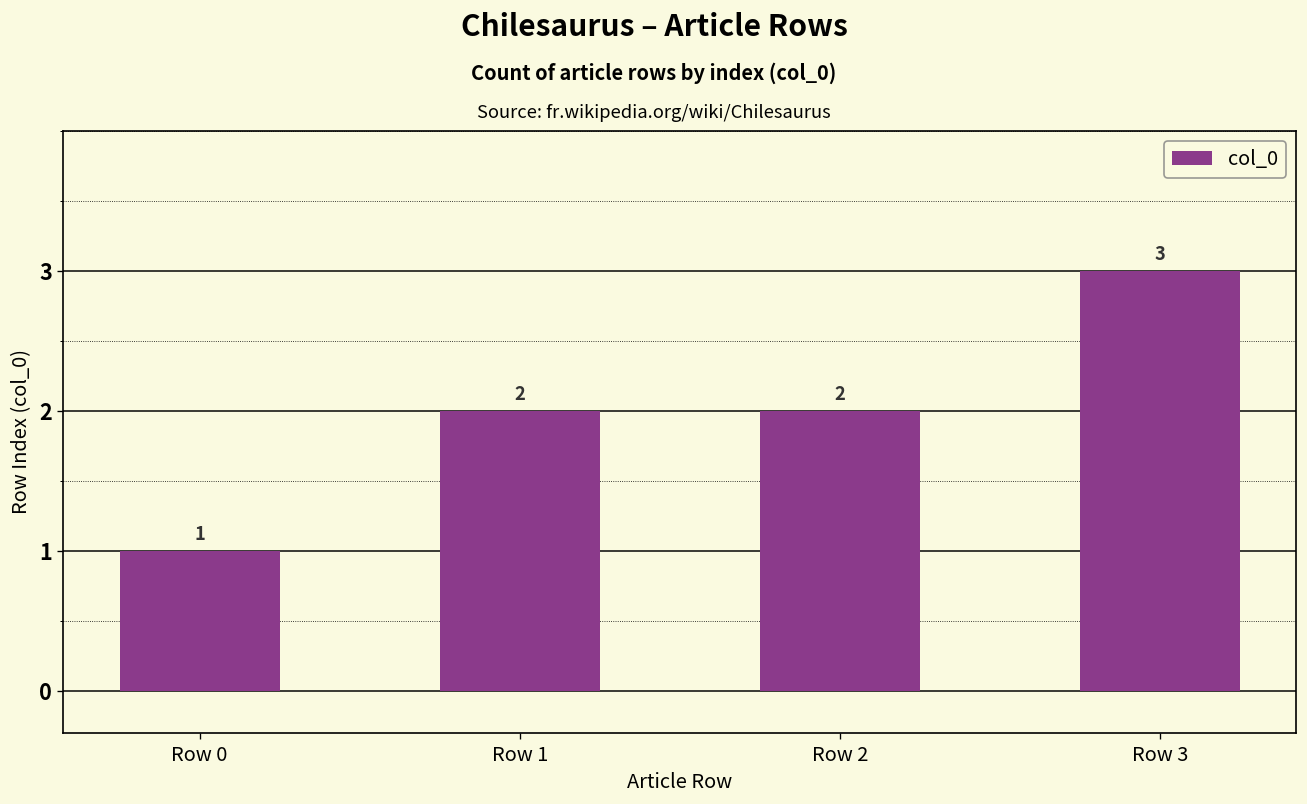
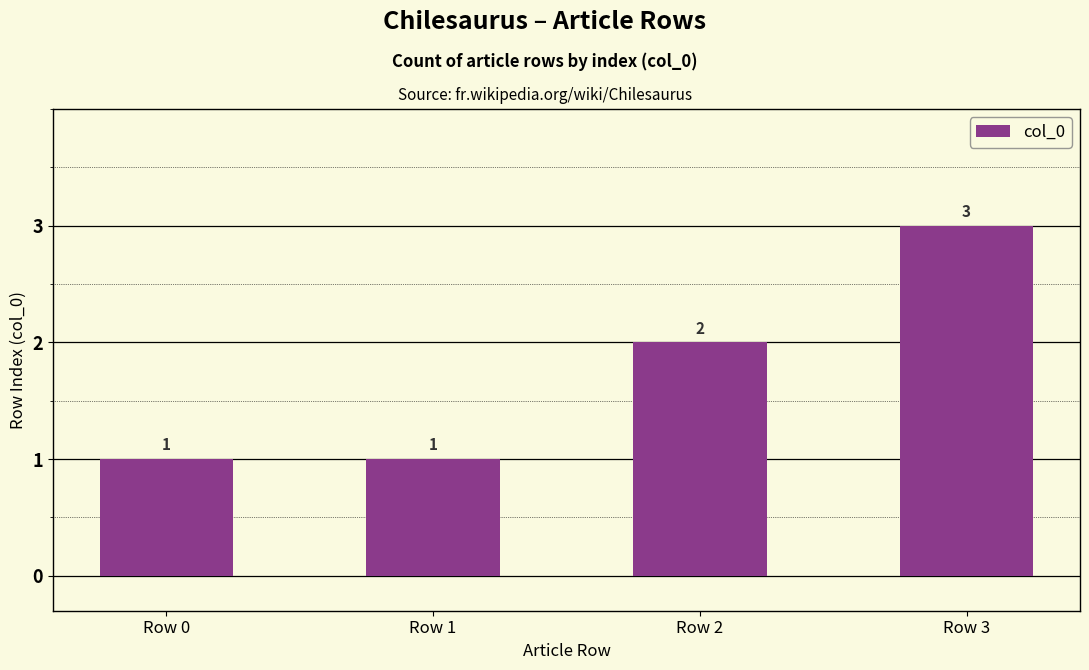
Row 1: 2 -> 1
